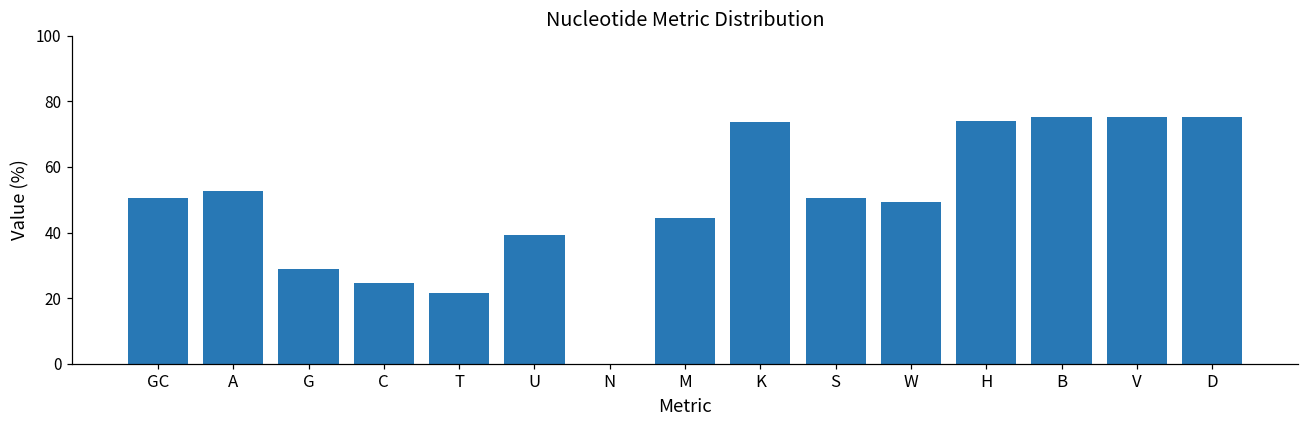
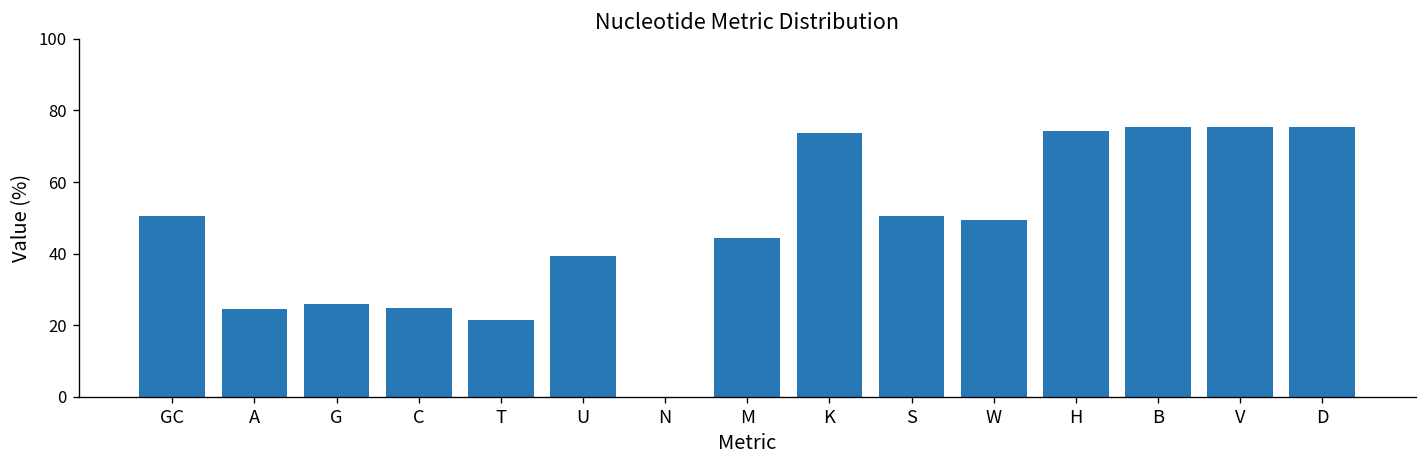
A: 53 -> 25
G: 29 -> 26
